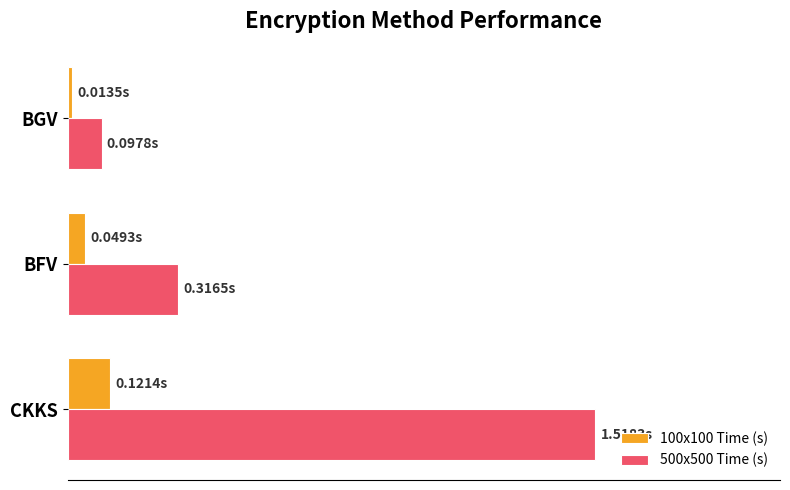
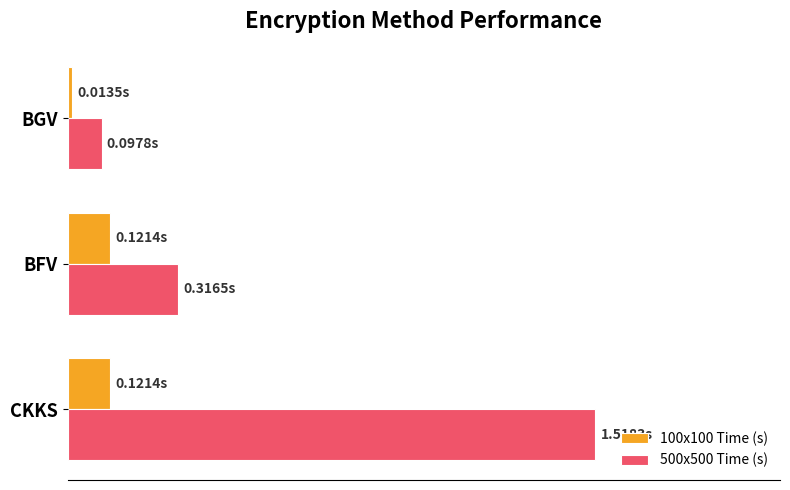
100x100 Time (s), BFV: 0.0493s -> 0.1214s
